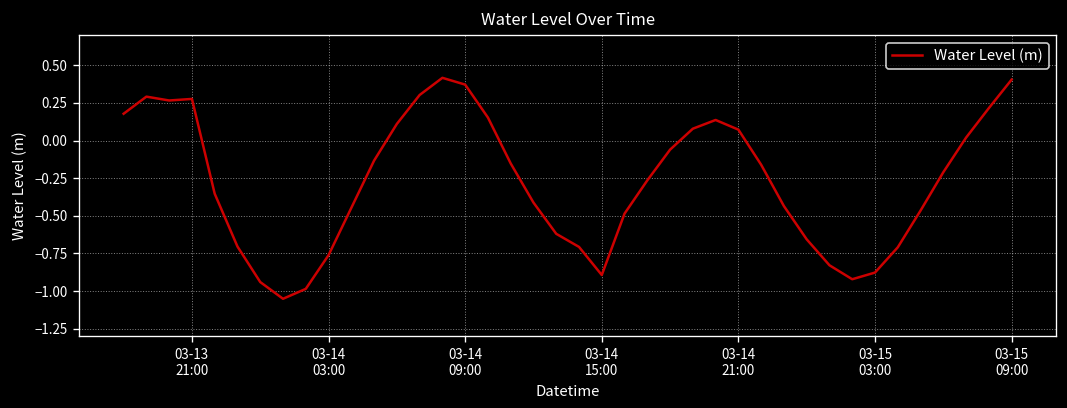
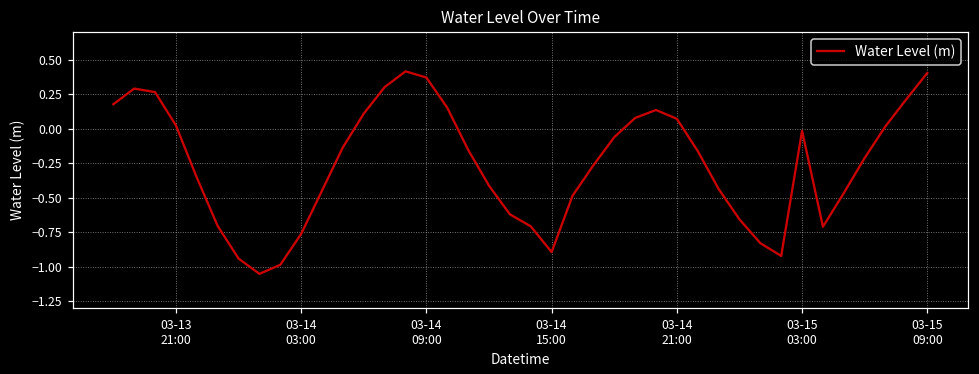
03-13 21:00: 0.28 -> 0.02
03-15 03:00: -0.88 -> -0.01
